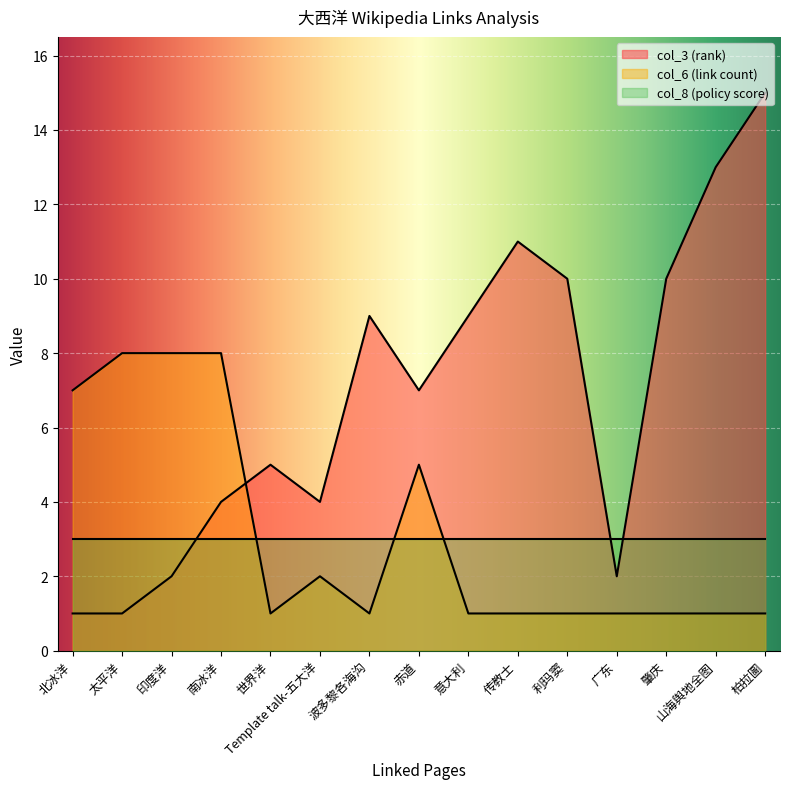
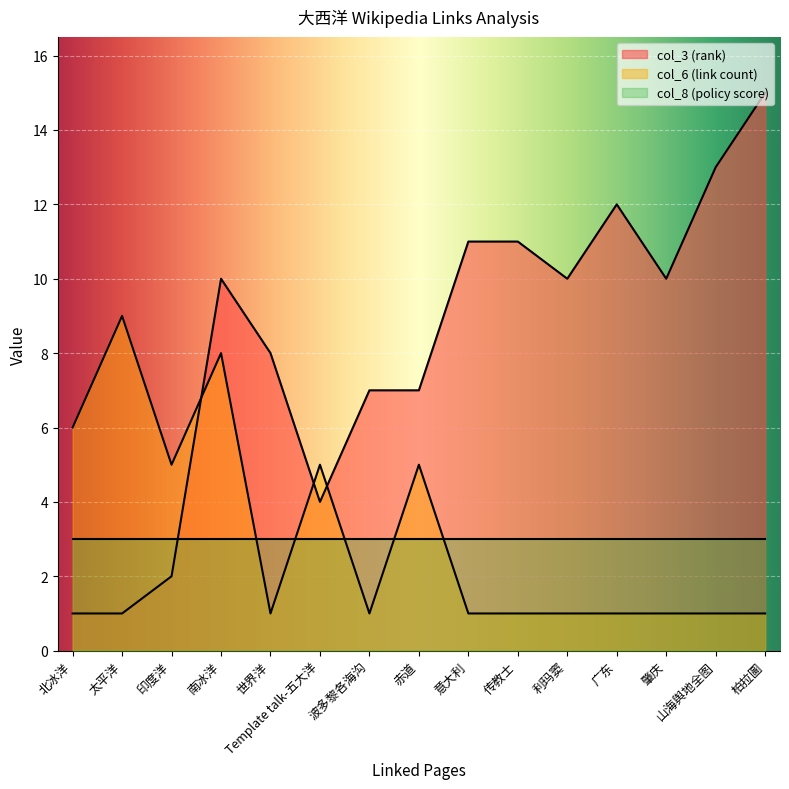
col_6 (link count), 北冰洋: 7 -> 6
col_6 (link count), 太平洋: 8 -> 9
col_6 (link count), 印度洋: 8 -> 5
col_3 (rank), 南冰洋: 4 -> 10
col_3 (rank), 世界洋: 5 -> 8
col_6 (link count), Template talk-五大洋: 2 -> 5
col_3 (rank), 波多黎各海沟: 9 -> 7
col_3 (rank), 意大利: 9 -> 11
col_3 (rank), 广东: 2 -> 12
